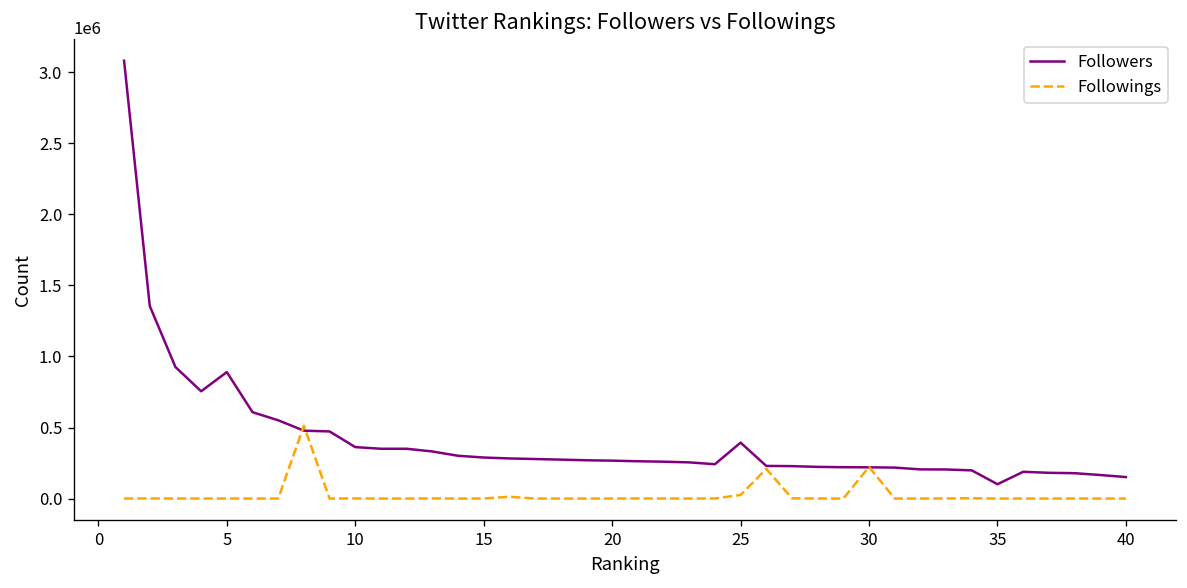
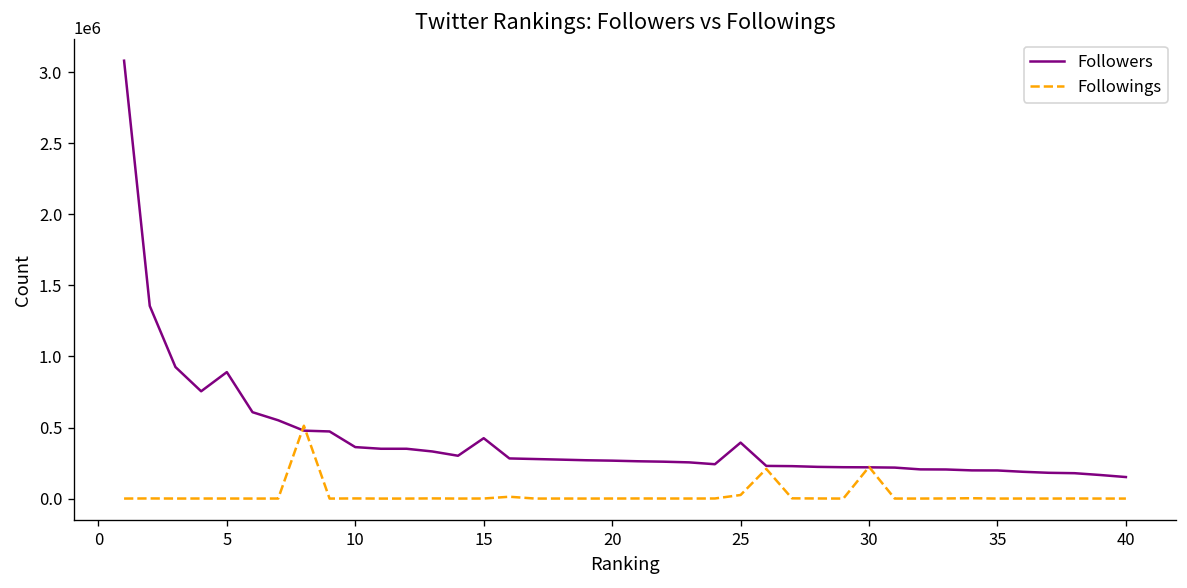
Followers, 15: 290000 -> 420000
Followers, 35: 100000 -> 200000
